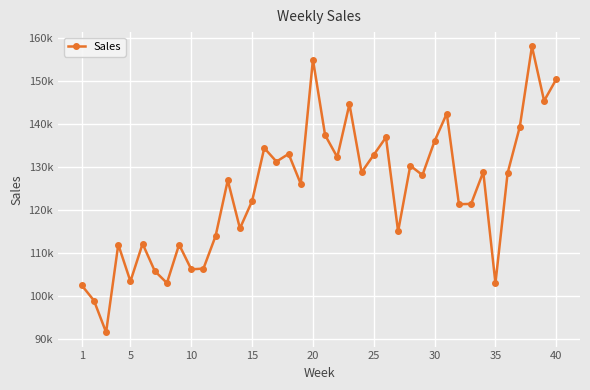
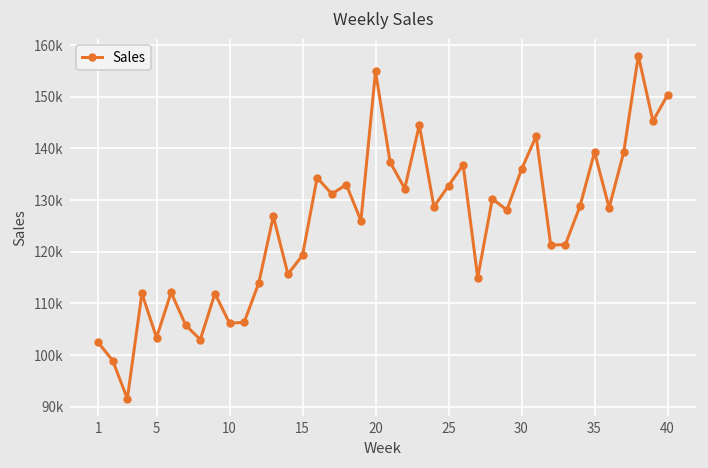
15: 122000 -> 119000
35: 103000 -> 139000
